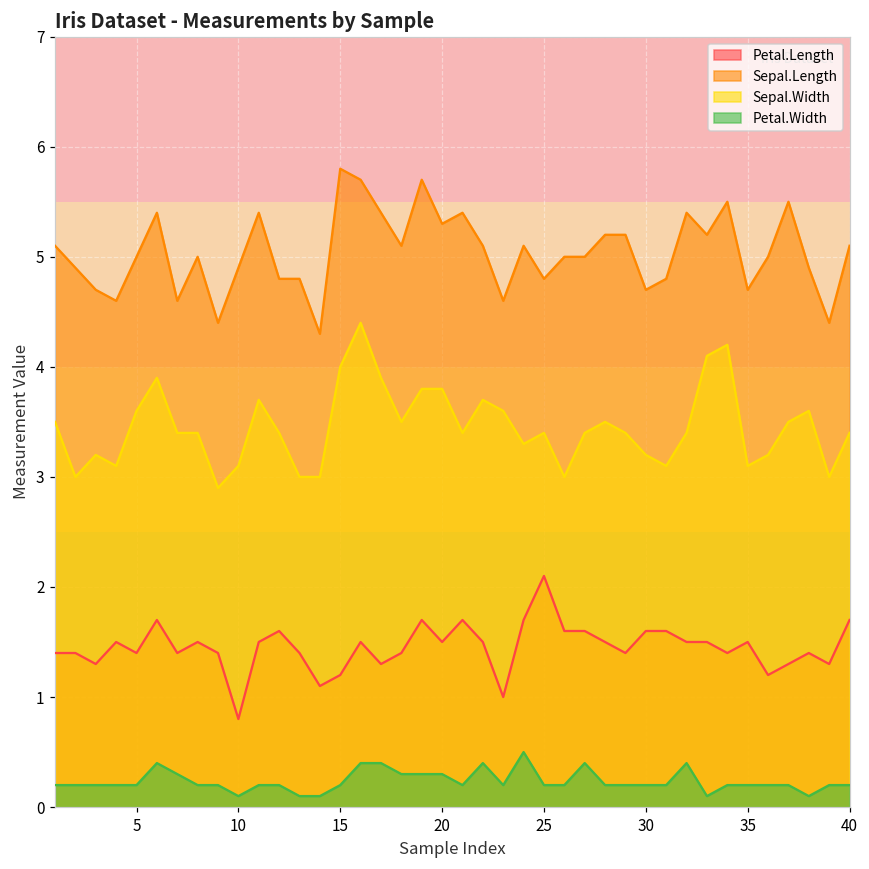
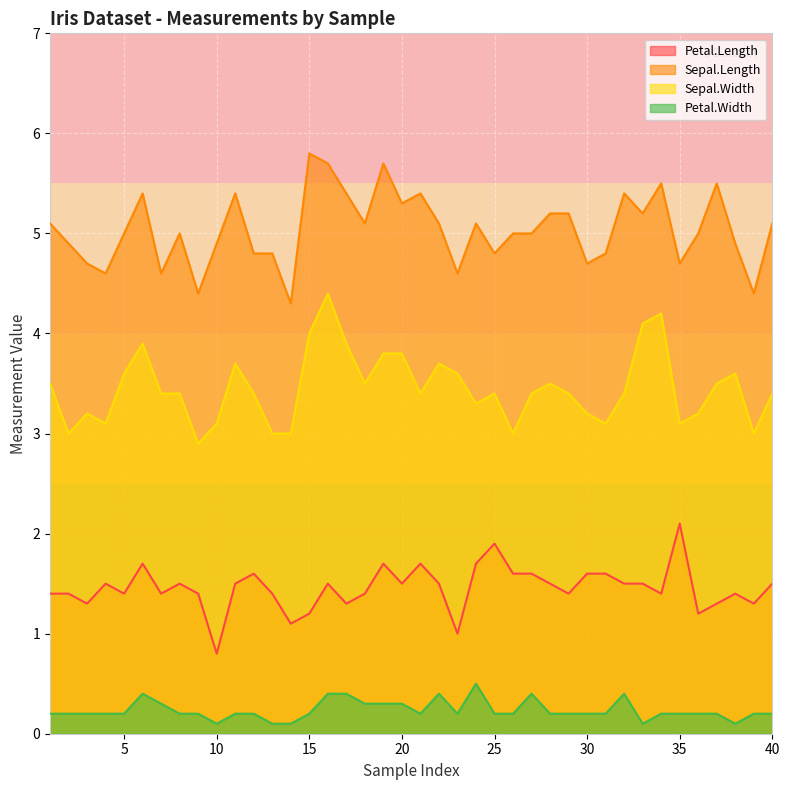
Petal.Length, 25: 2.1 -> 1.9
Petal.Length, 35: 1.5 -> 2.1
Petal.Length, 40: 1.7 -> 1.5
